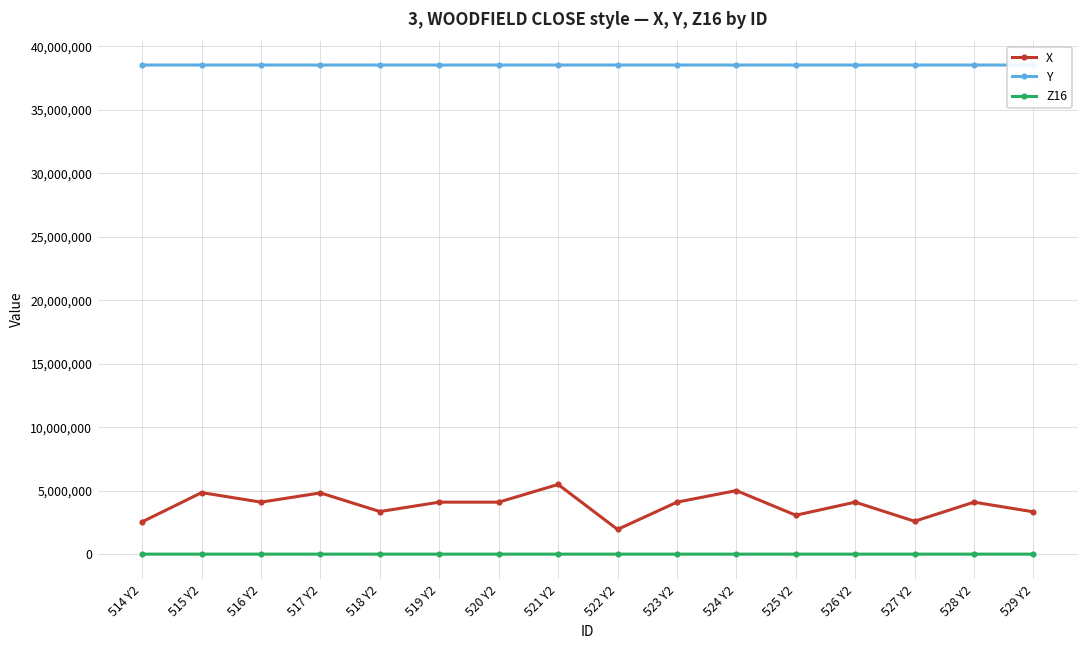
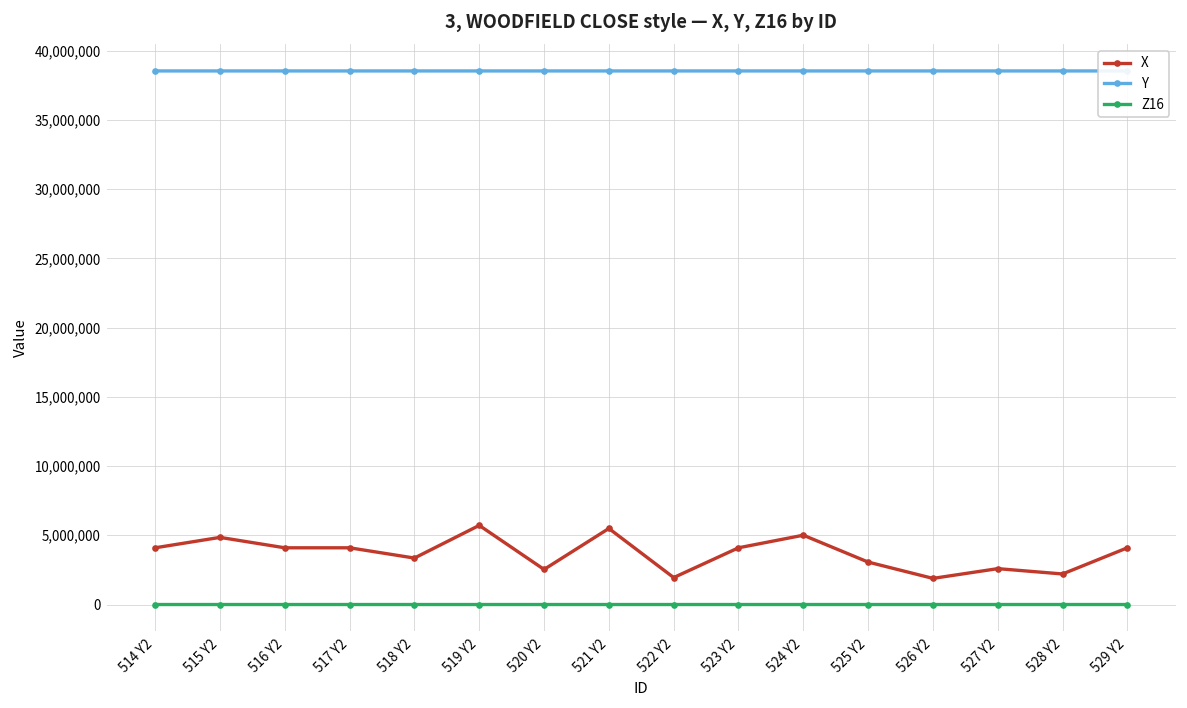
X, 514 Y2: 2,500,000 -> 4,100,000
X, 517 Y2: 4,800,000 -> 4,100,000
X, 519 Y2: 4,100,000 -> 5,700,000
X, 520 Y2: 4,100,000 -> 2,500,000
X, 526 Y2: 4,100,000 -> 1,900,000
X, 528 Y2: 4,100,000 -> 2,200,000
X, 529 Y2: 3,300,000 -> 4,100,000
